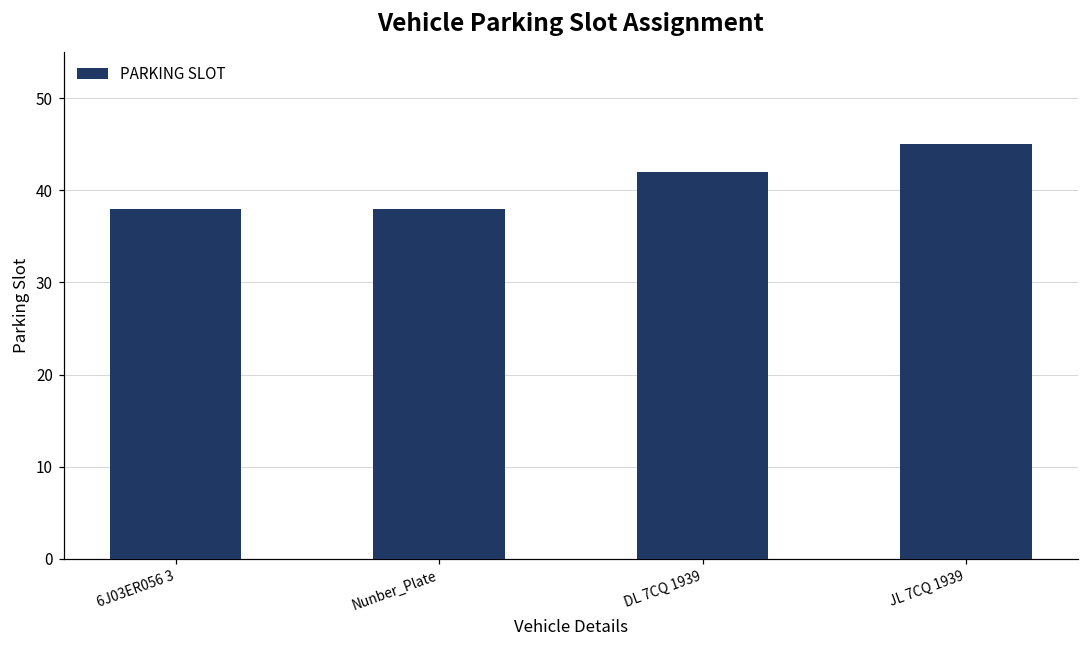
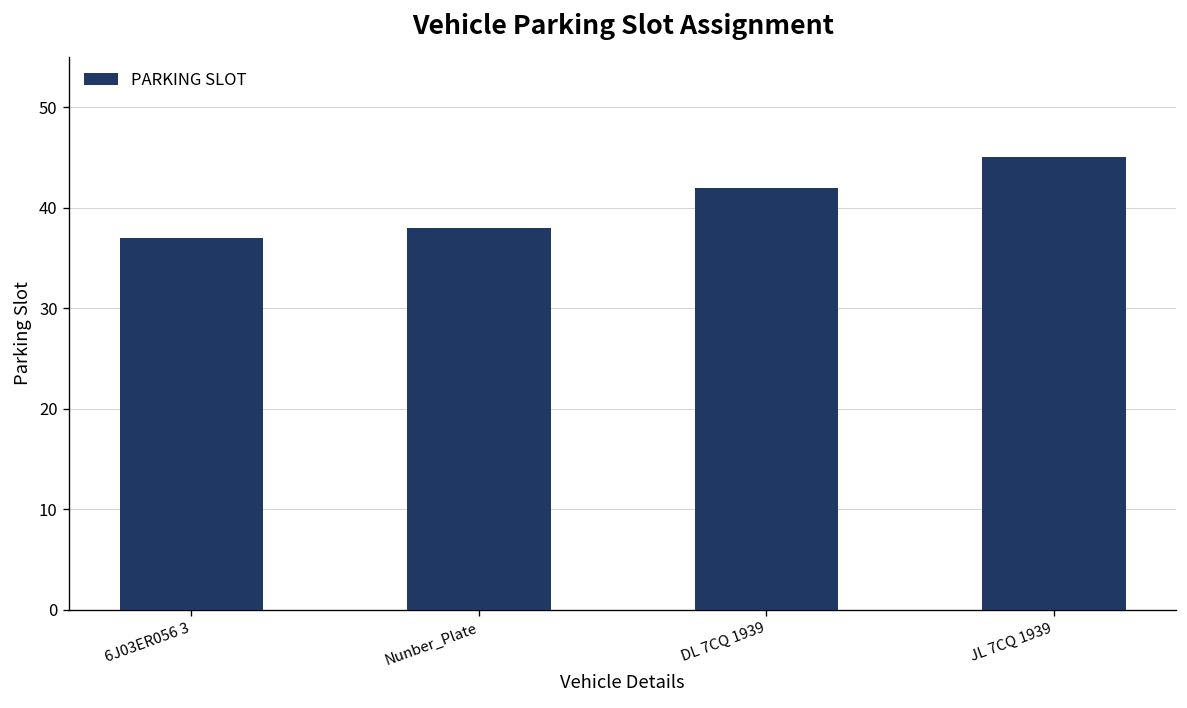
6J03ER056 3: 38 -> 37
